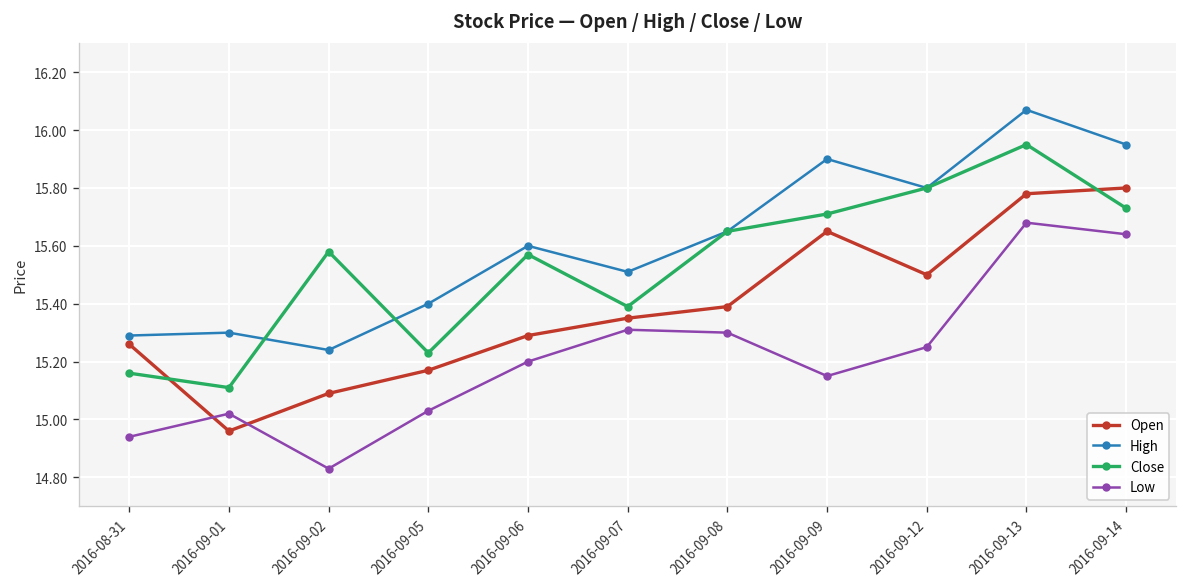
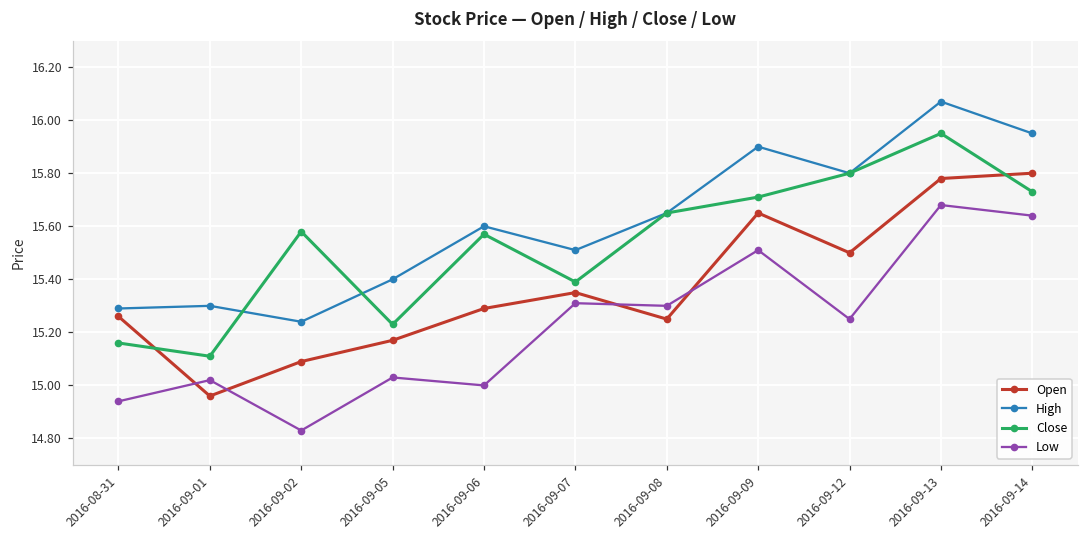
Low, 2016-09-06: 15.2 -> 15.0
Open, 2016-09-08: 15.39 -> 15.25
Low, 2016-09-09: 15.15 -> 15.51
